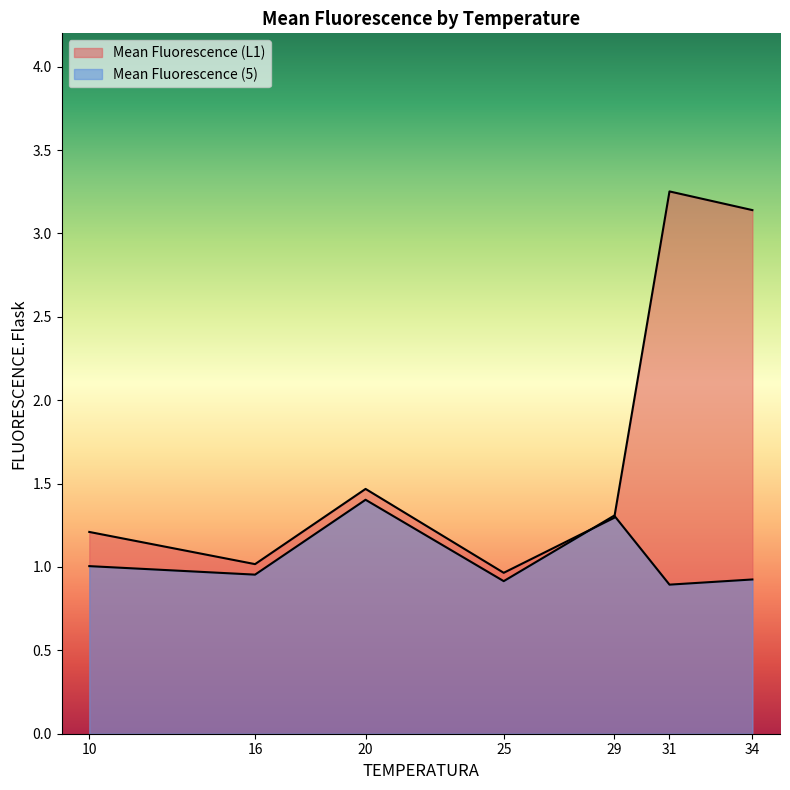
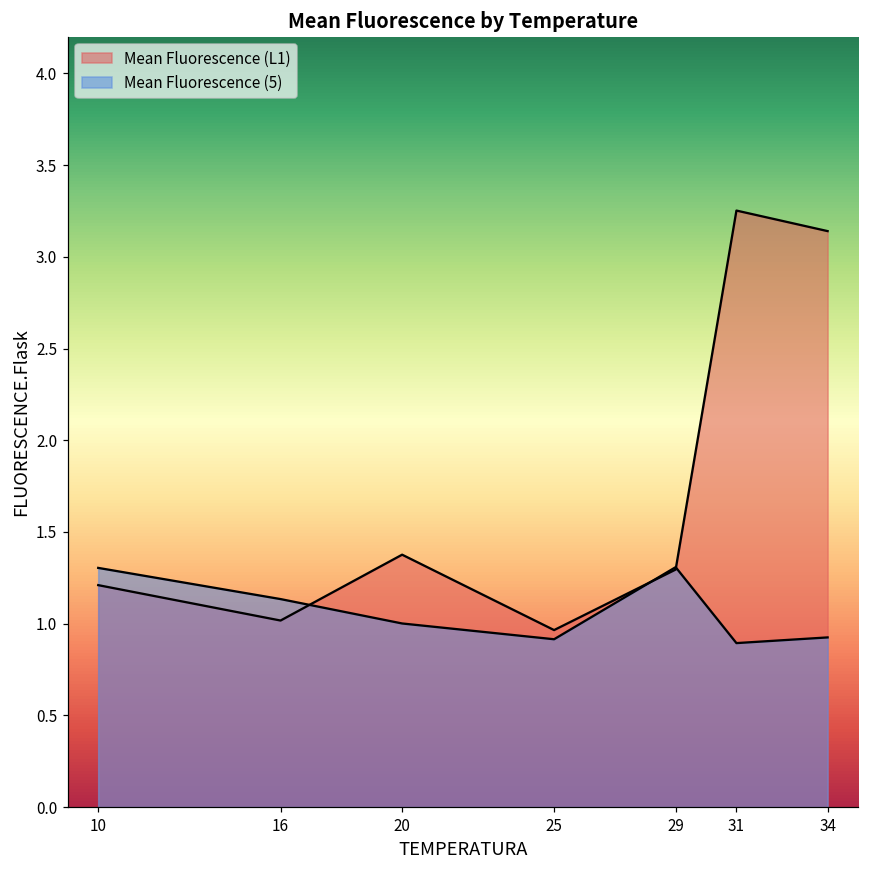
Mean Fluorescence (5), 10: 1.01 -> 1.30
Mean Fluorescence (5), 16: 0.95 -> 1.13
Mean Fluorescence (L1), 20: 1.47 -> 1.38
Mean Fluorescence (5), 20: 1.40 -> 1.00
